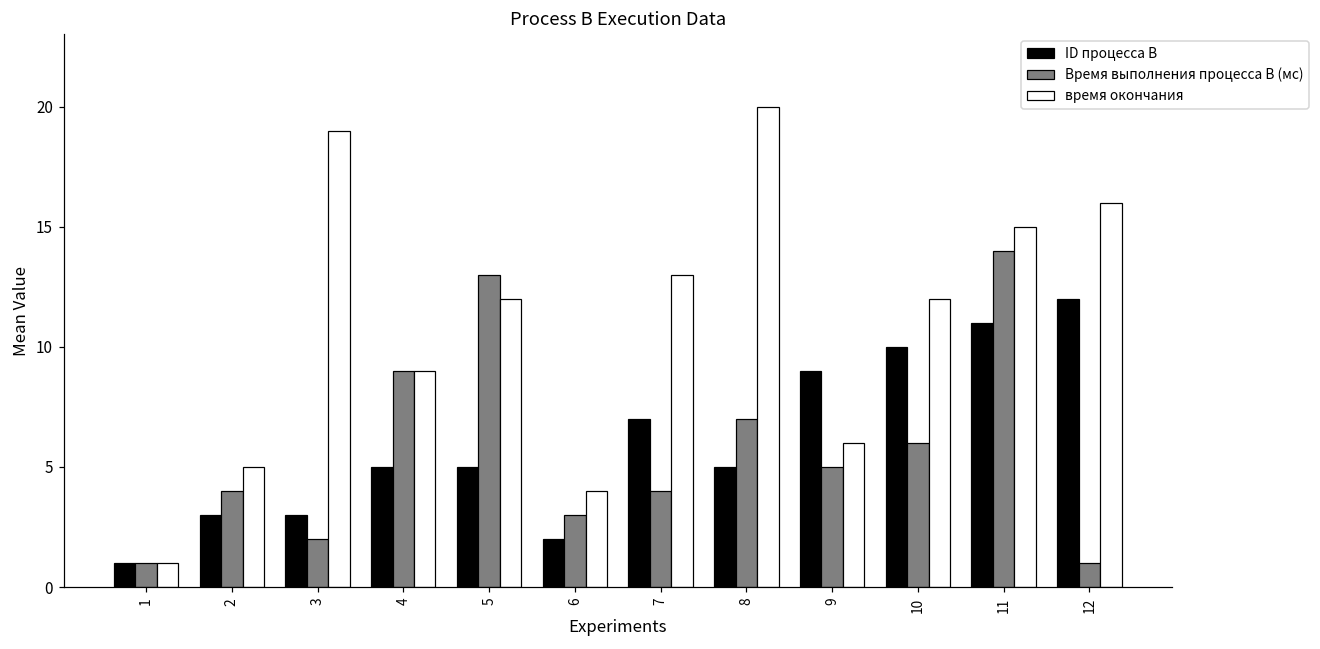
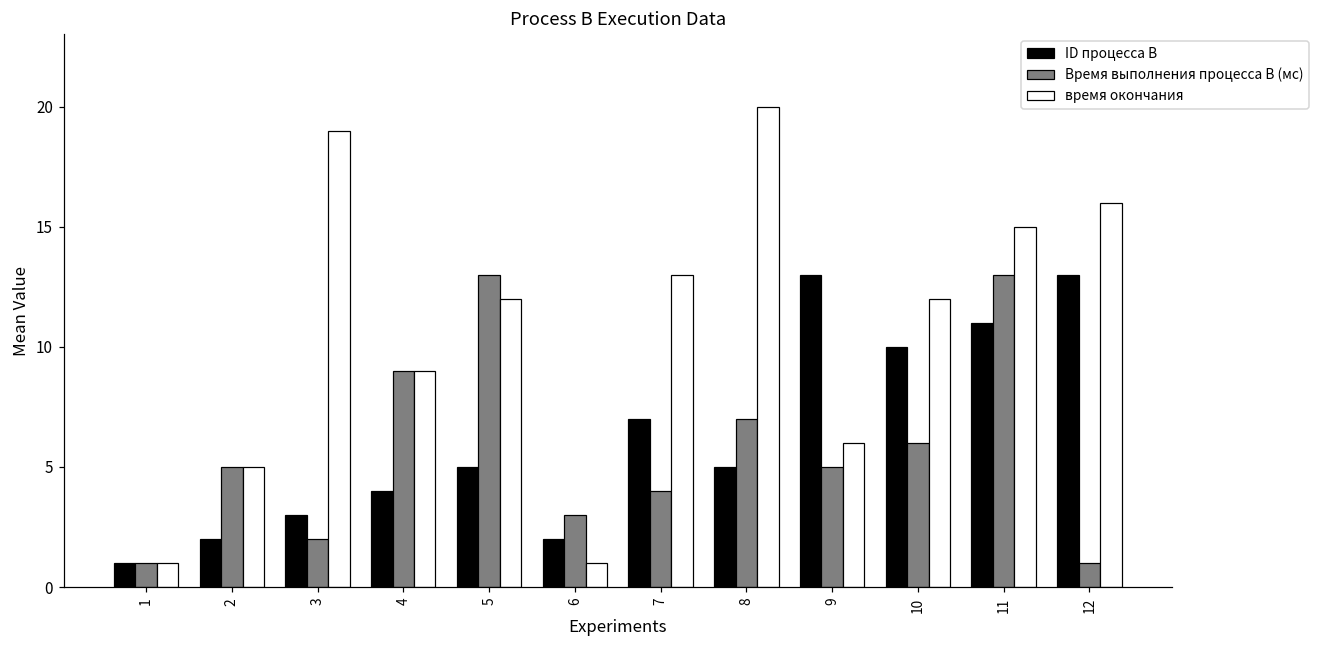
ID процесса B, 2: 3 -> 2
Время выполнения процесса B (мс), 2: 4 -> 5
ID процесса B, 4: 5 -> 4
время окончания, 6: 4 -> 1
ID процесса B, 9: 9 -> 13
Время выполнения процесса B (мс), 11: 14 -> 13
ID процесса B, 12: 12 -> 13
